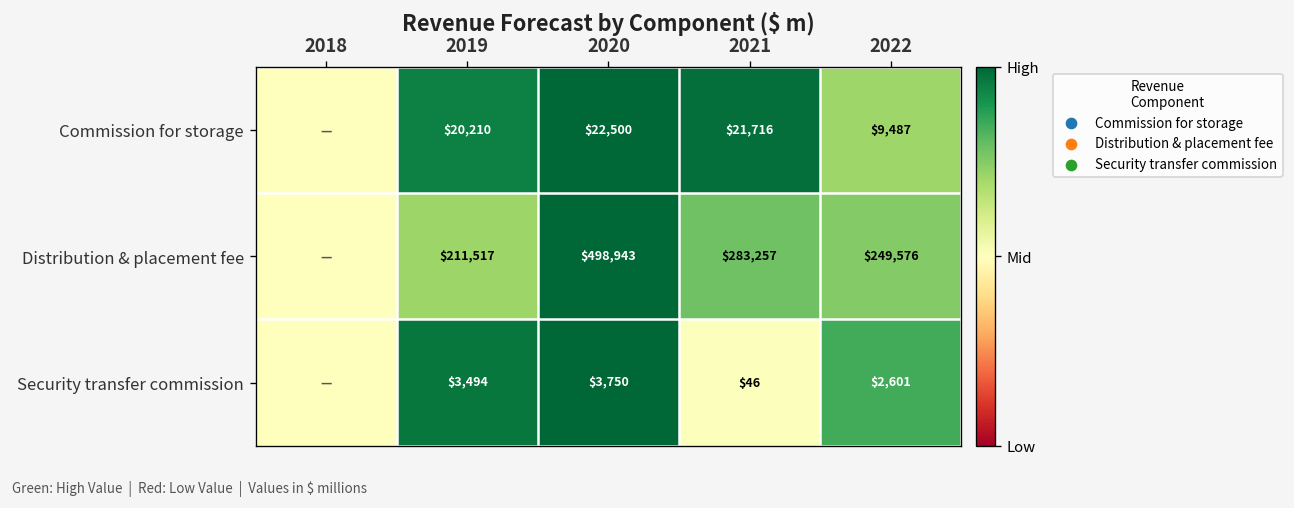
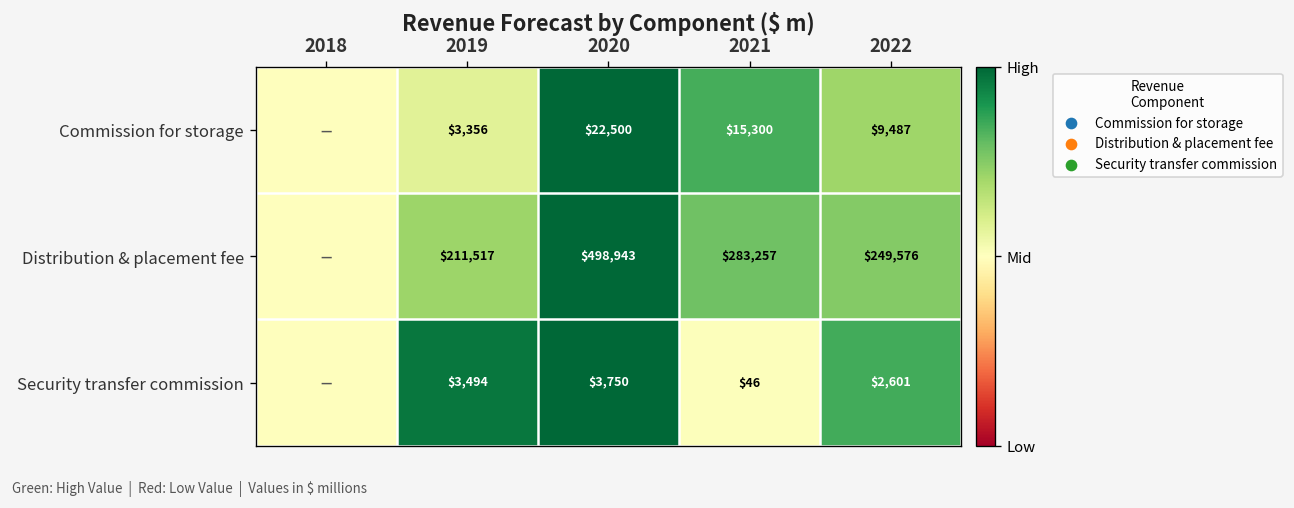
Commission for storage, 2019: $20,210 -> $3,356
Commission for storage, 2021: $21,716 -> $15,300
